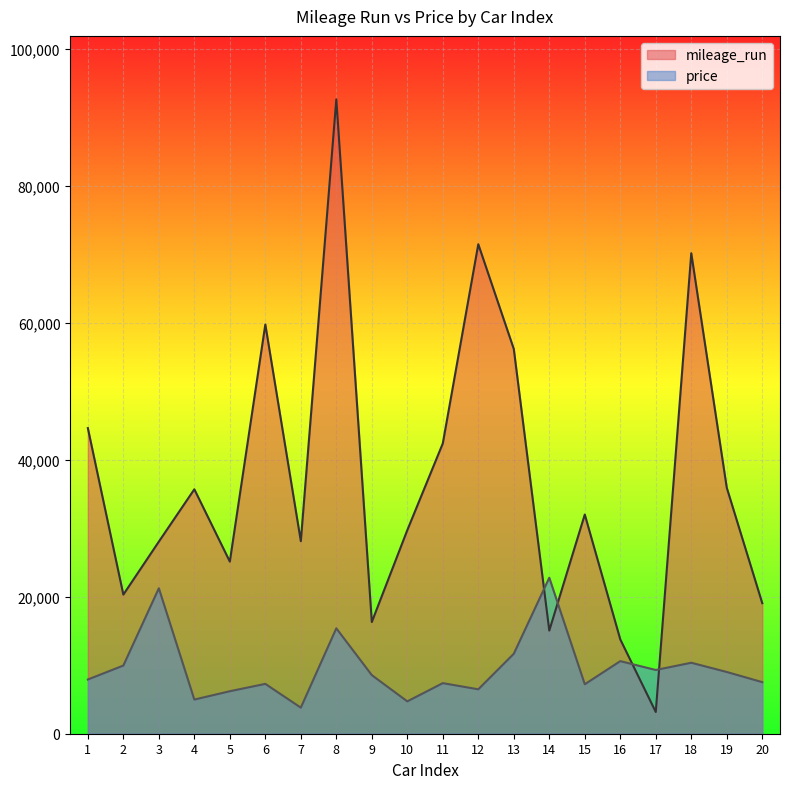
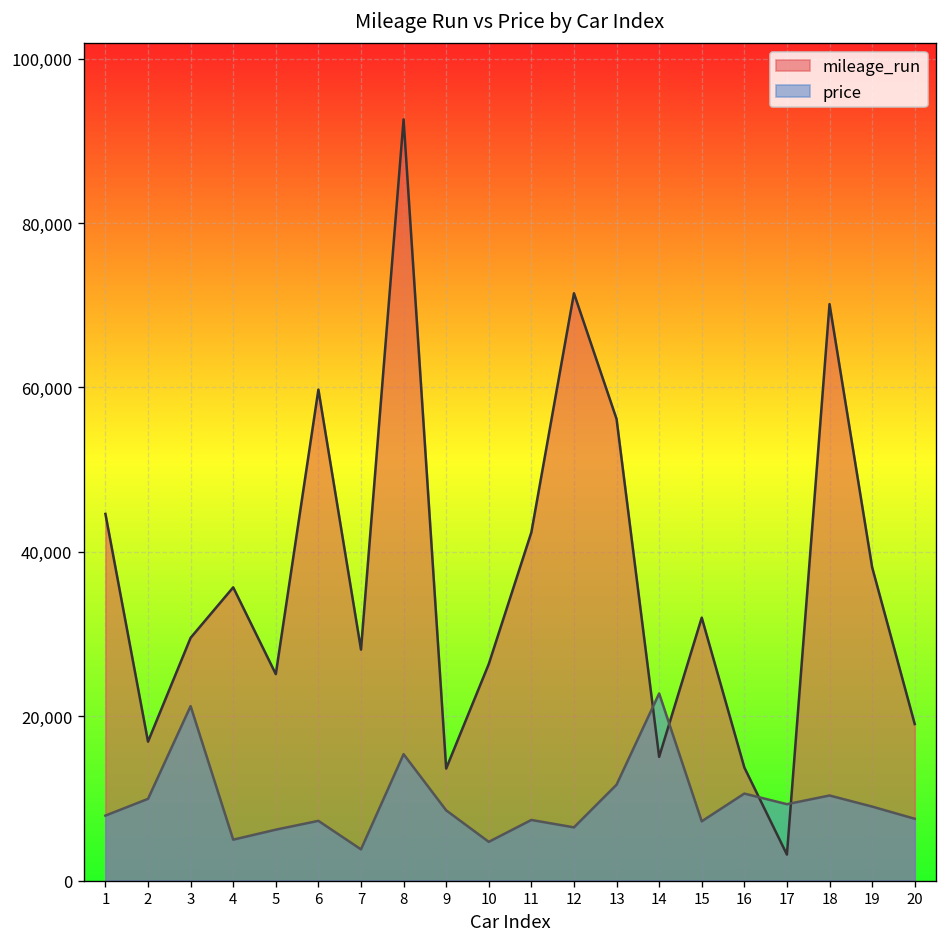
mileage_run, 2: 20,000 -> 17,000
mileage_run, 3: 28,000 -> 30,000
mileage_run, 9: 16,000 -> 14,000
mileage_run, 10: 30,000 -> 26,000
mileage_run, 19: 36,000 -> 38,000
